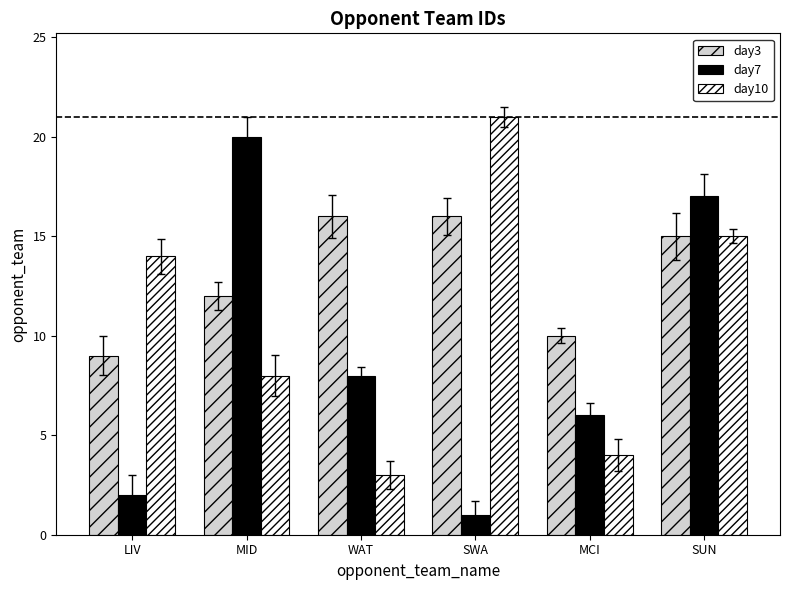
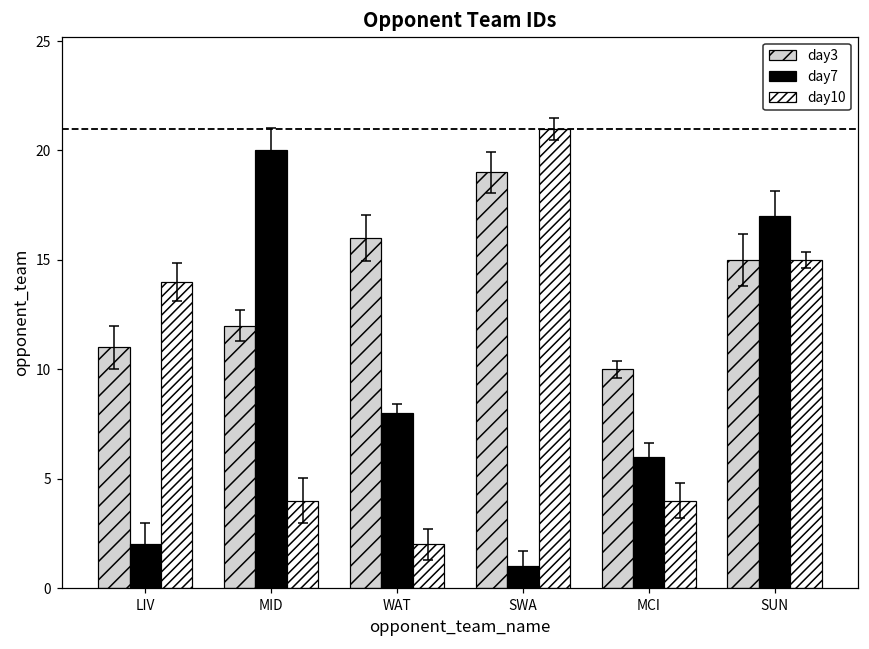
day3, LIV: 9 -> 11
day10, MID: 8 -> 4
day10, WAT: 3 -> 2
day3, SWA: 16 -> 19
